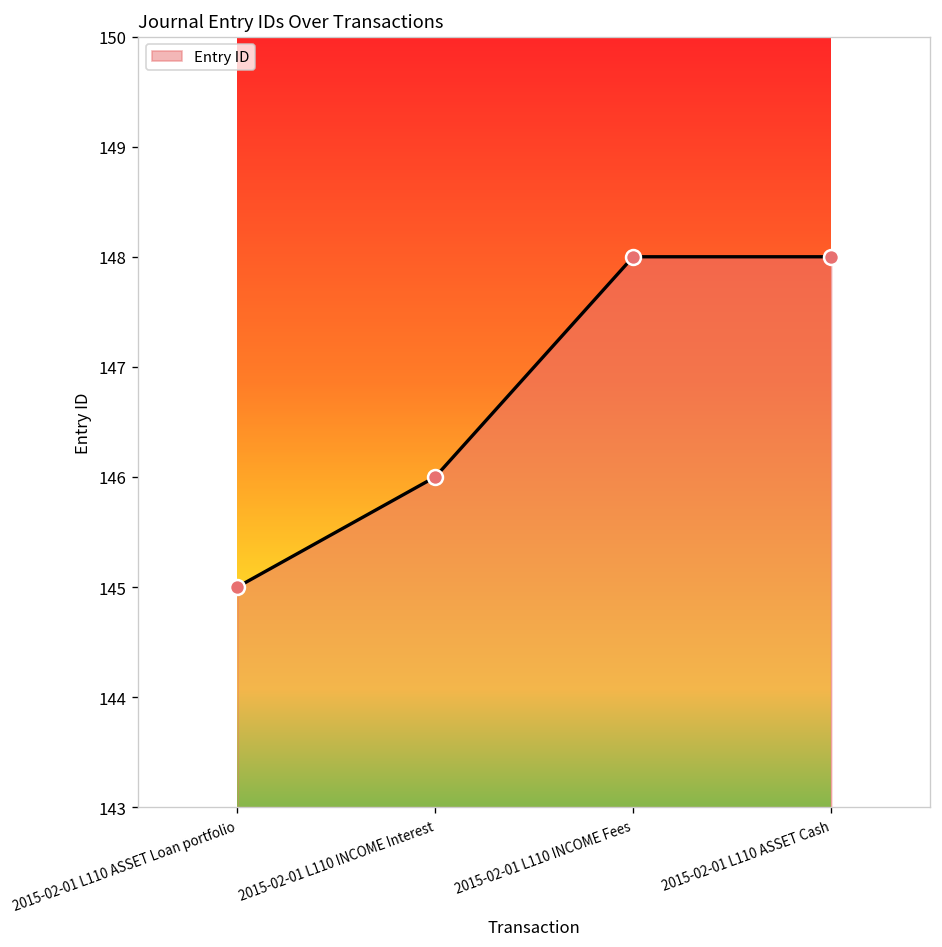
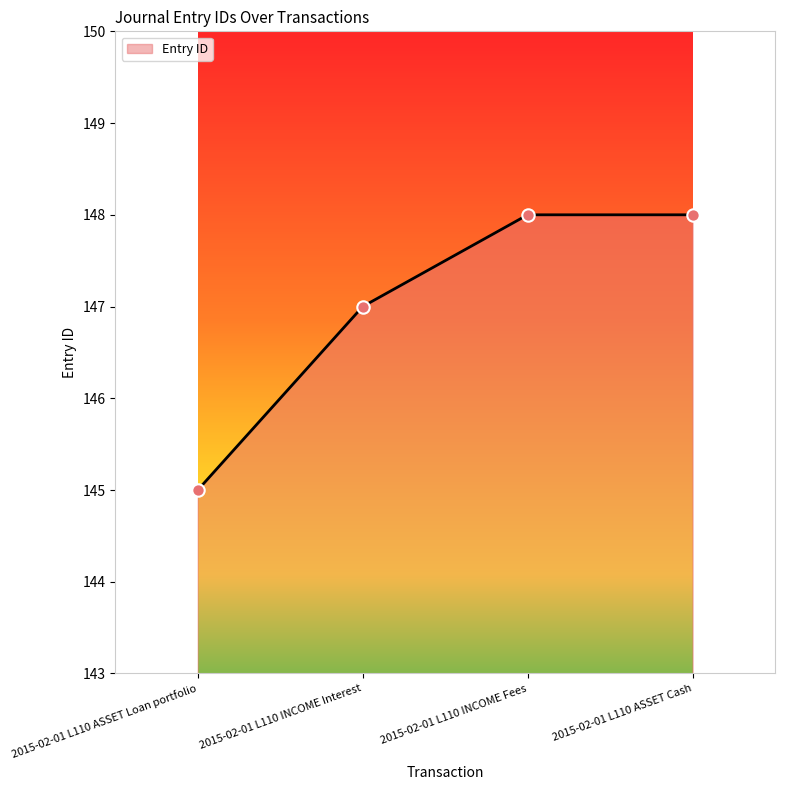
2015-02-01 L110 INCOME Interest: 146 -> 147
